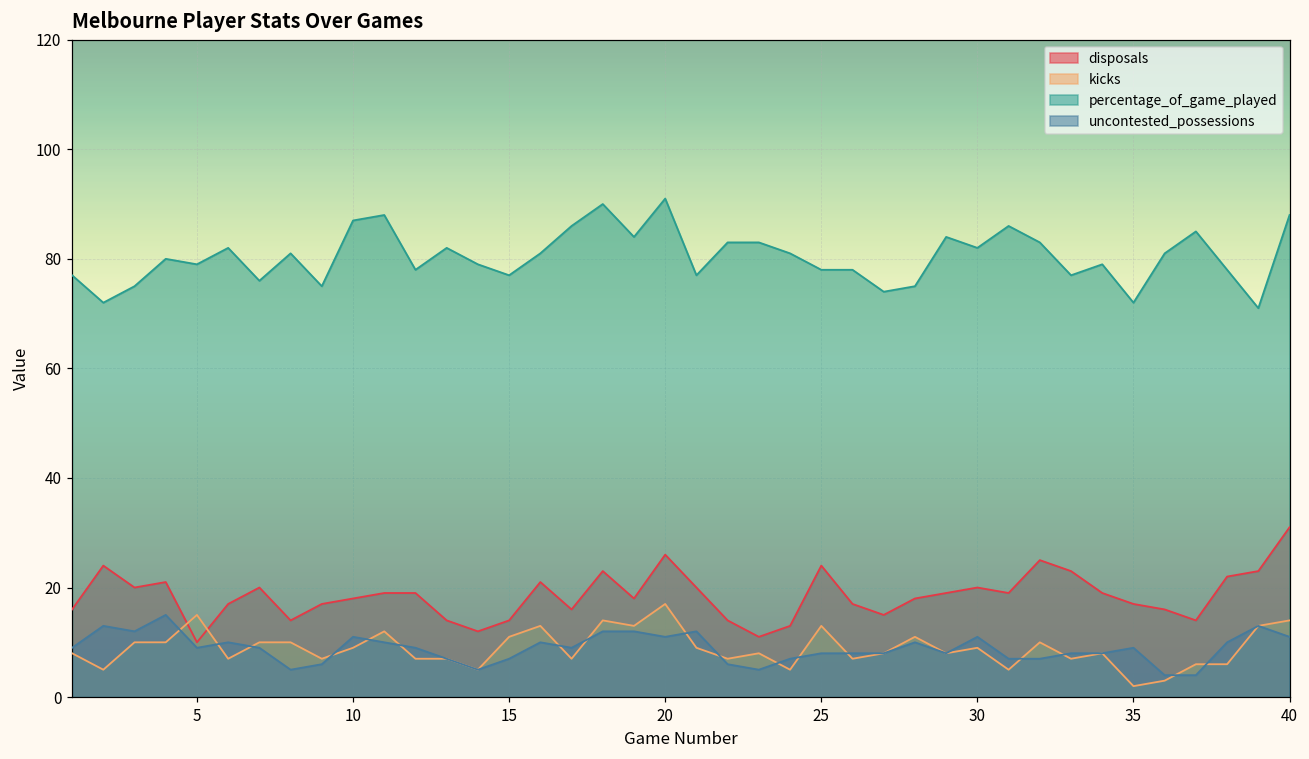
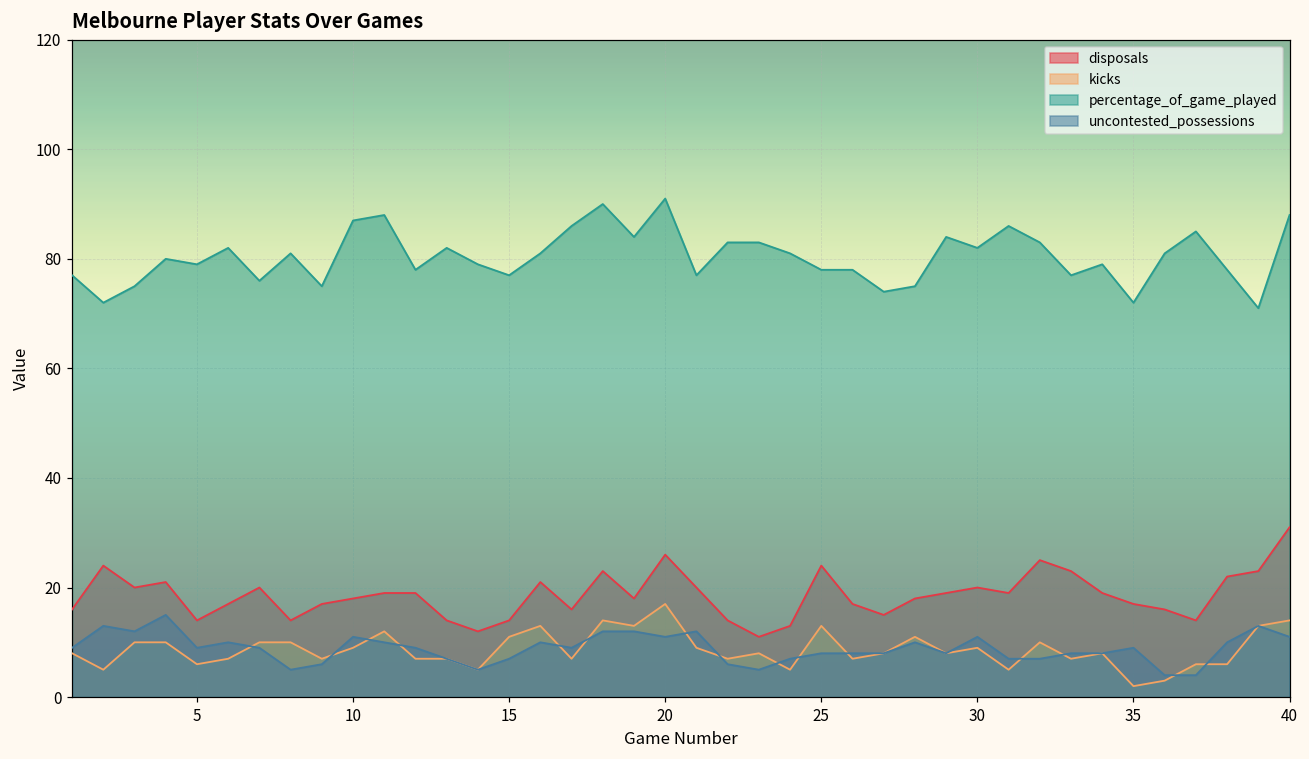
disposals, 5: 10 -> 14
kicks, 5: 15 -> 6
